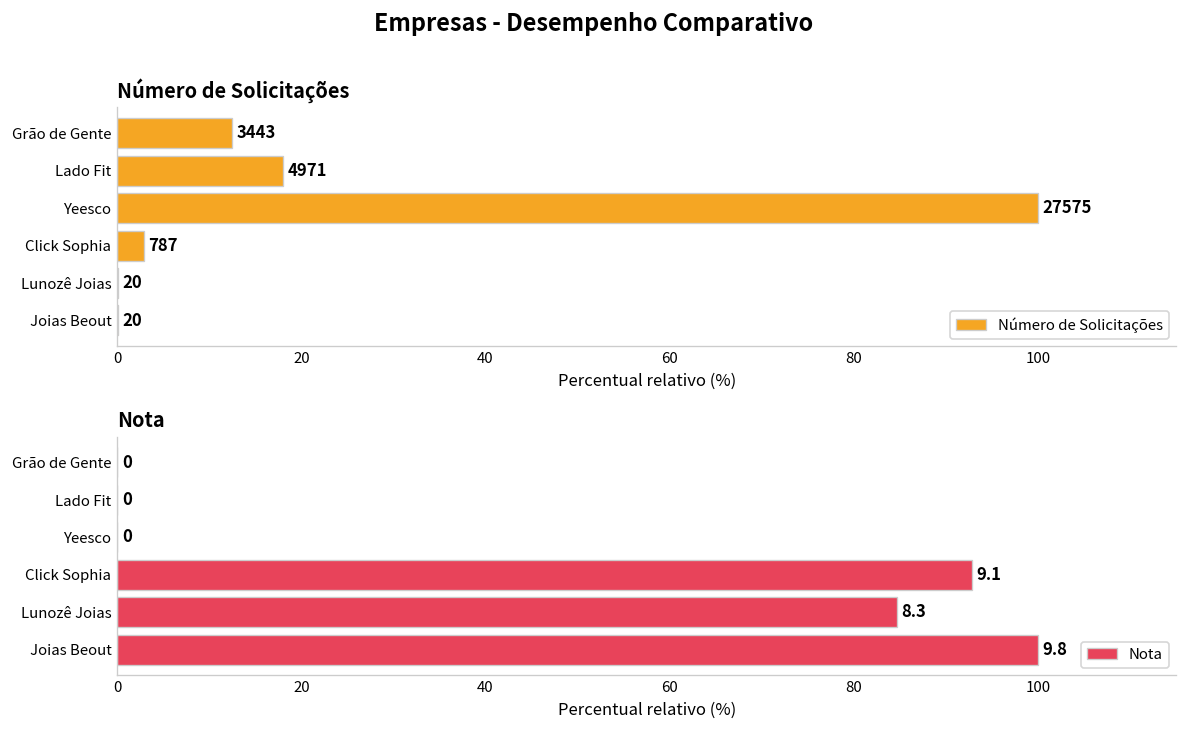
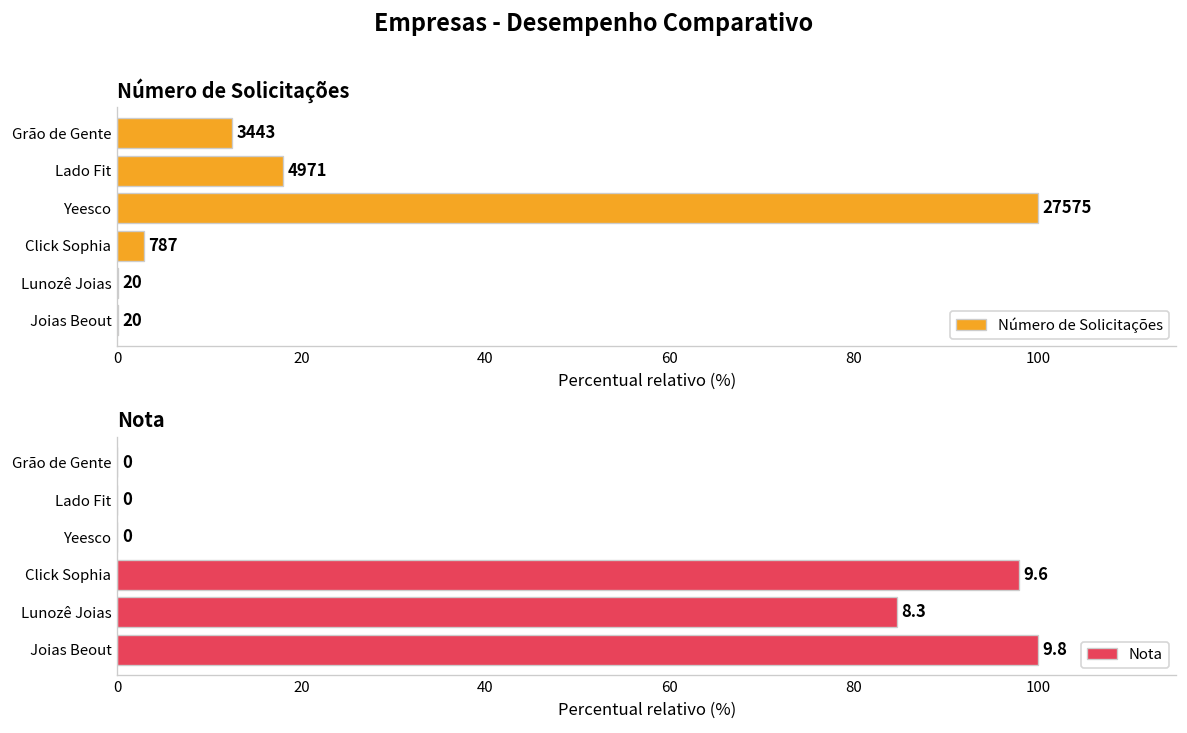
Nota, Click Sophia: 9.1 -> 9.6
